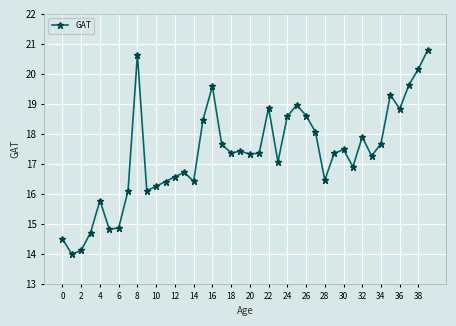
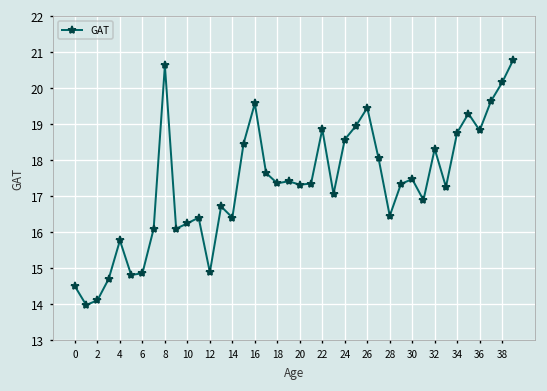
12: 16.6 -> 14.9
26: 18.6 -> 19.5
32: 17.9 -> 18.3
34: 17.7 -> 18.8
